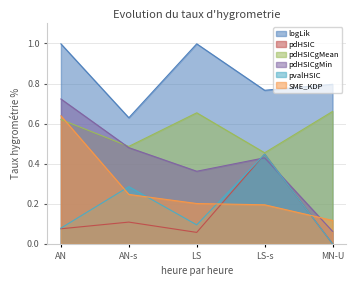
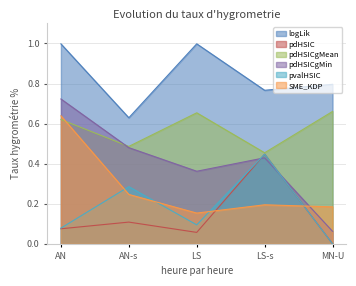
SME_KDP, LS: 0.20 -> 0.15
SME_KDP, MN-U: 0.12 -> 0.18
